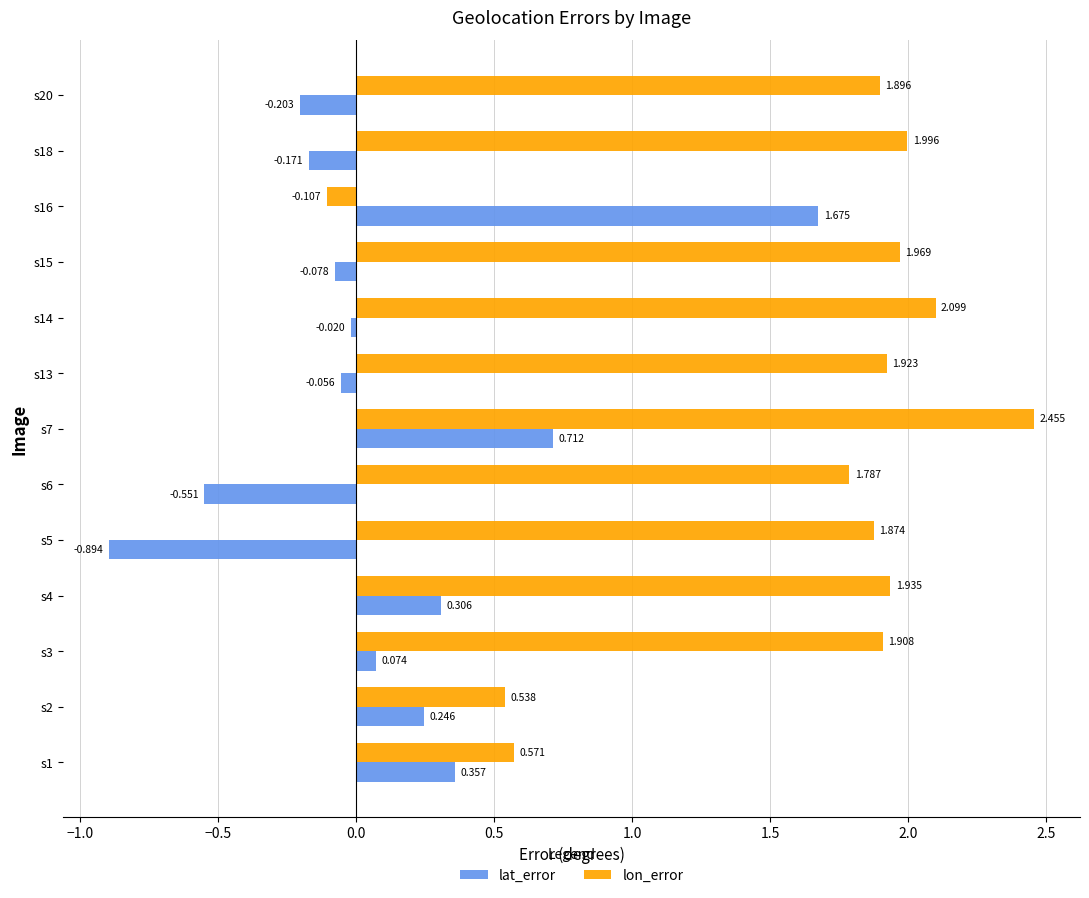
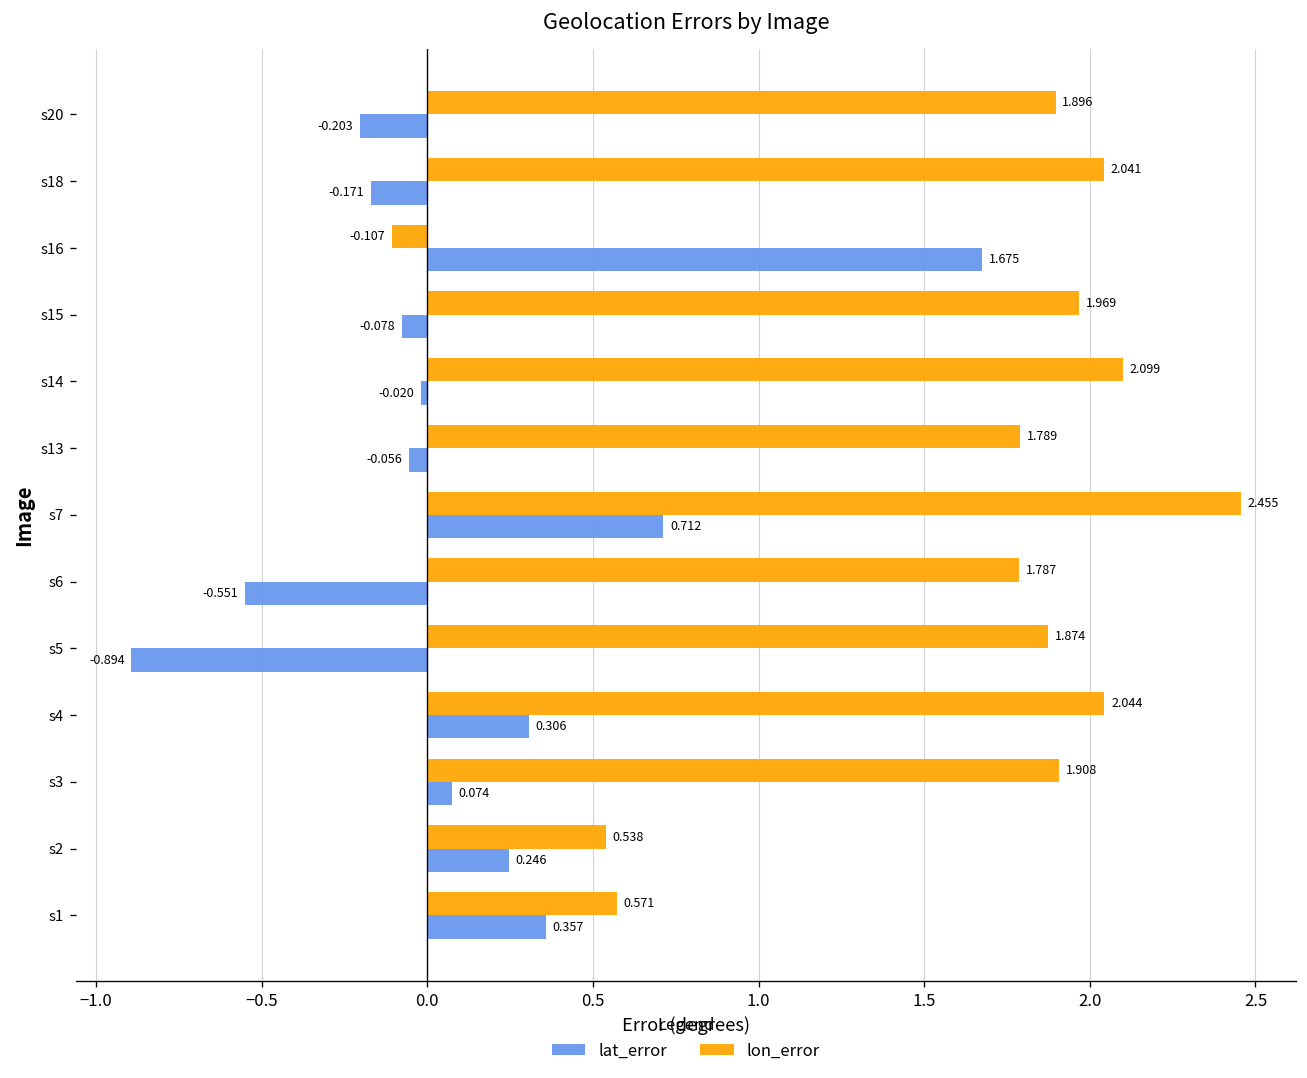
lon_error, s18: 1.996 -> 2.041
lon_error, s13: 1.923 -> 1.789
lon_error, s4: 1.935 -> 2.044
